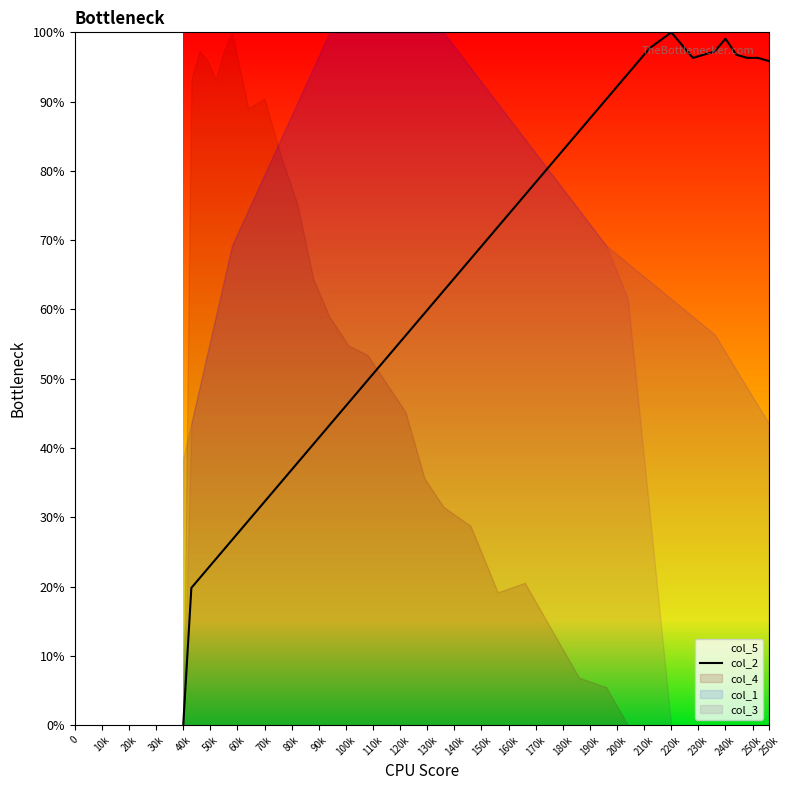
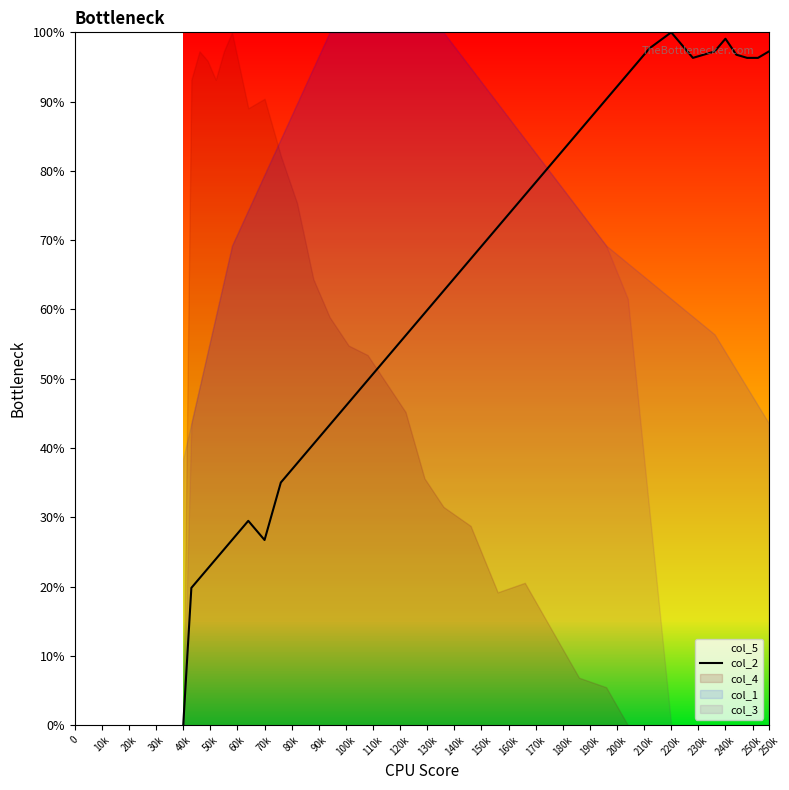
col_2, 70k: 32% -> 27%
col_2, 250k: 96% -> 97%
